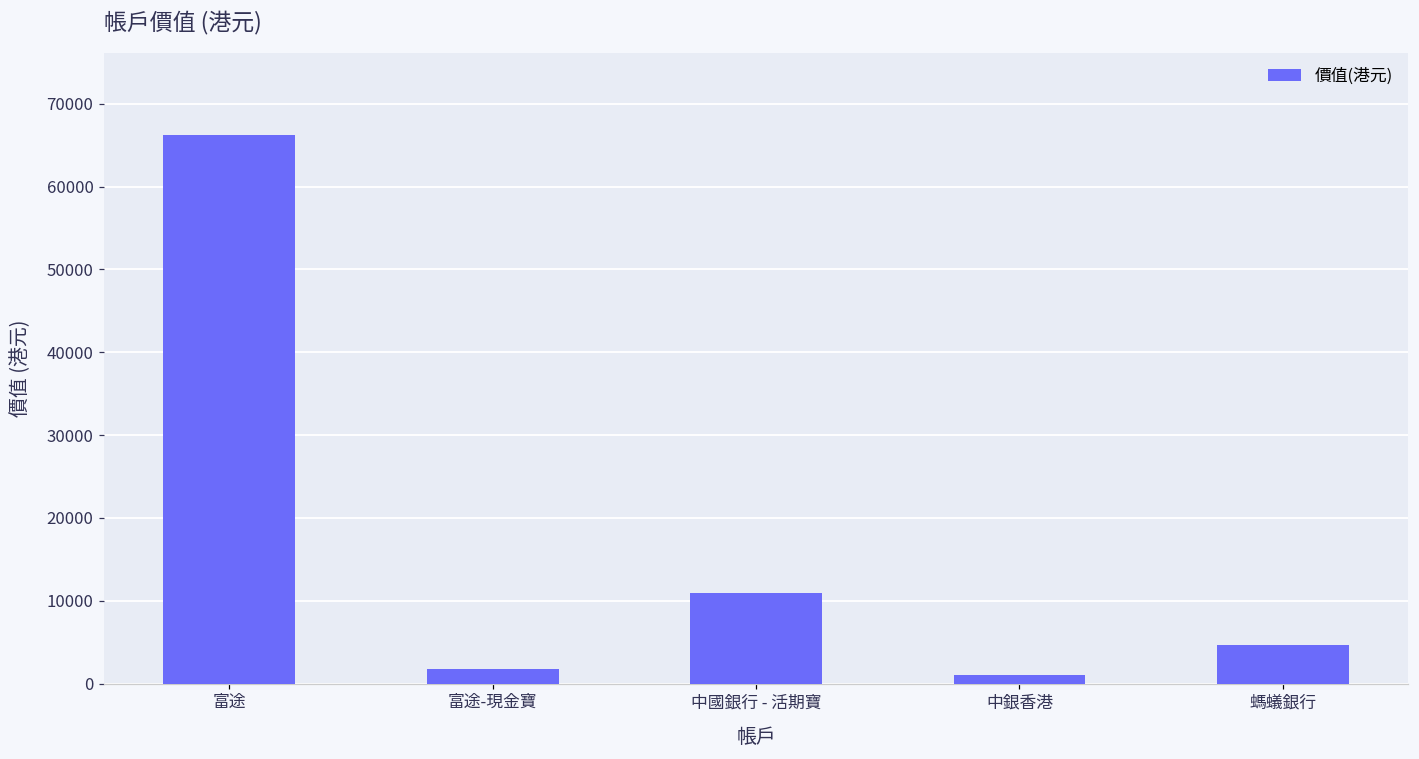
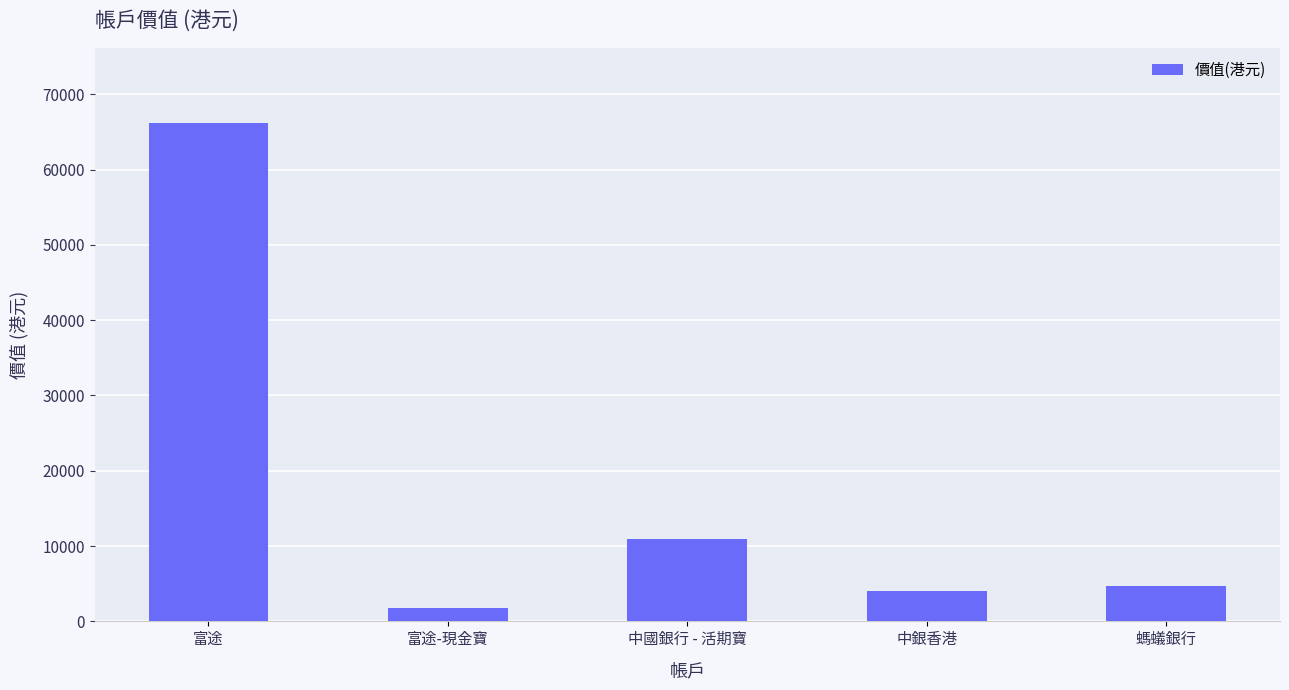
中銀香港: 1000 -> 4000
